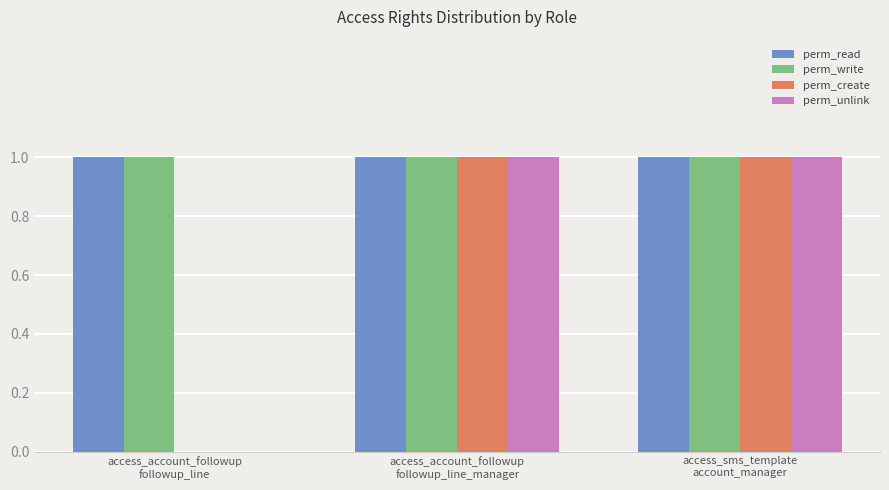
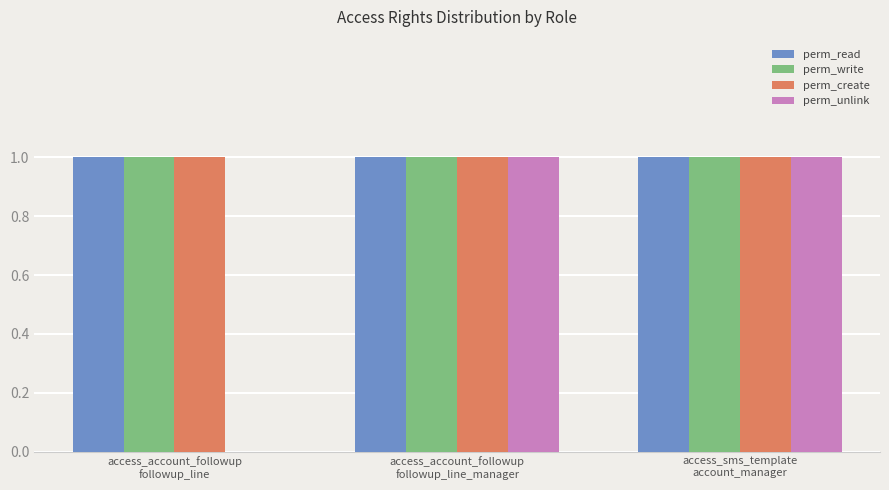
perm_create, access_account_followup followup_line: 0 -> 1
